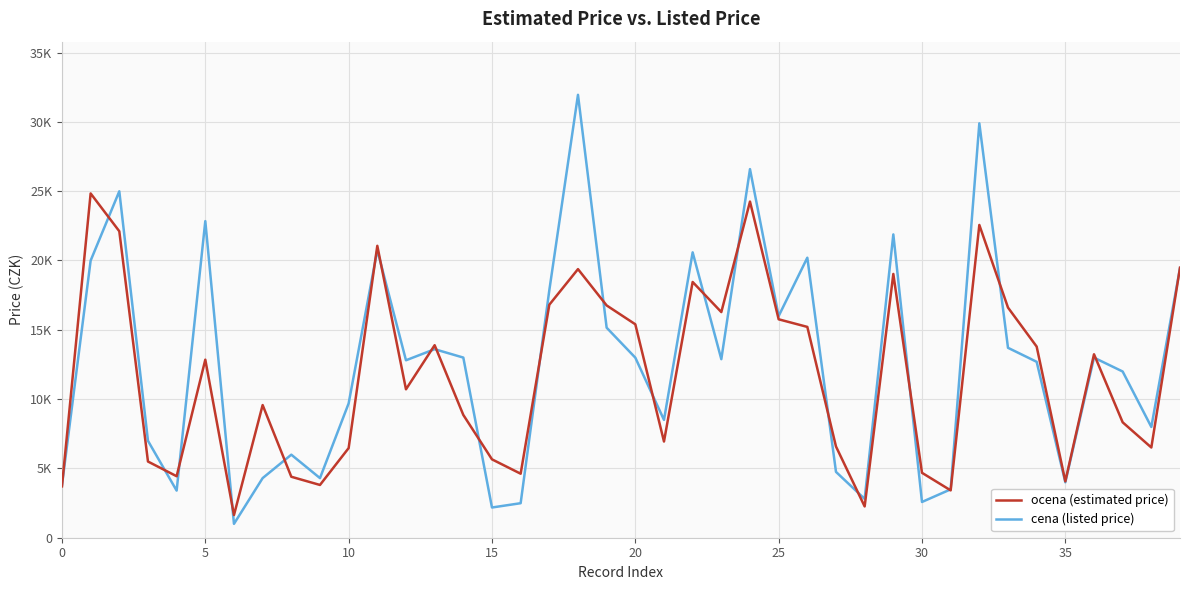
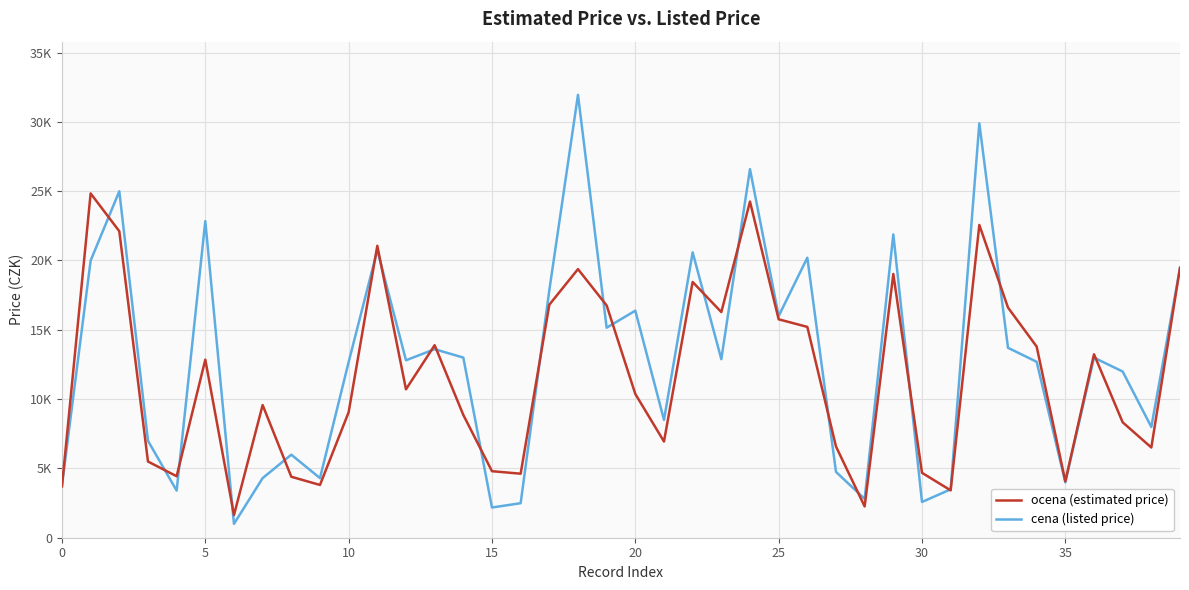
ocena (estimated price), 10: 6500 -> 9100
cena (listed price), 10: 9700 -> 12700
ocena (estimated price), 15: 5700 -> 4800
ocena (estimated price), 20: 15400 -> 10400
cena (listed price), 20: 13000 -> 16400
